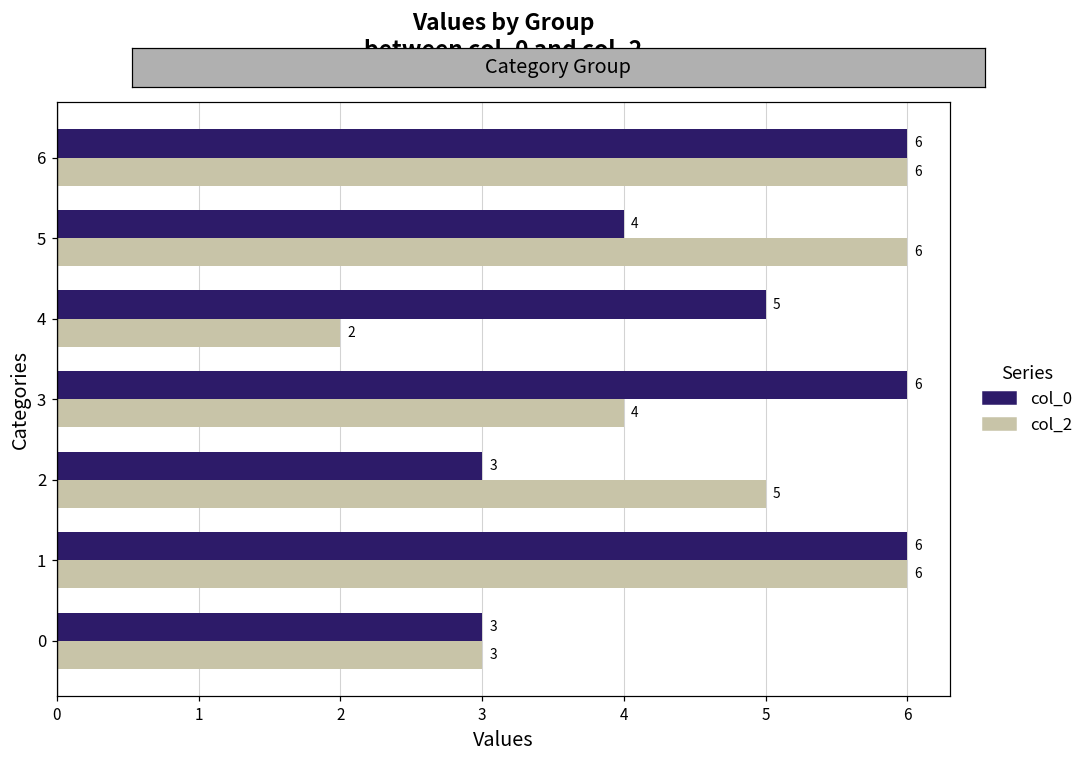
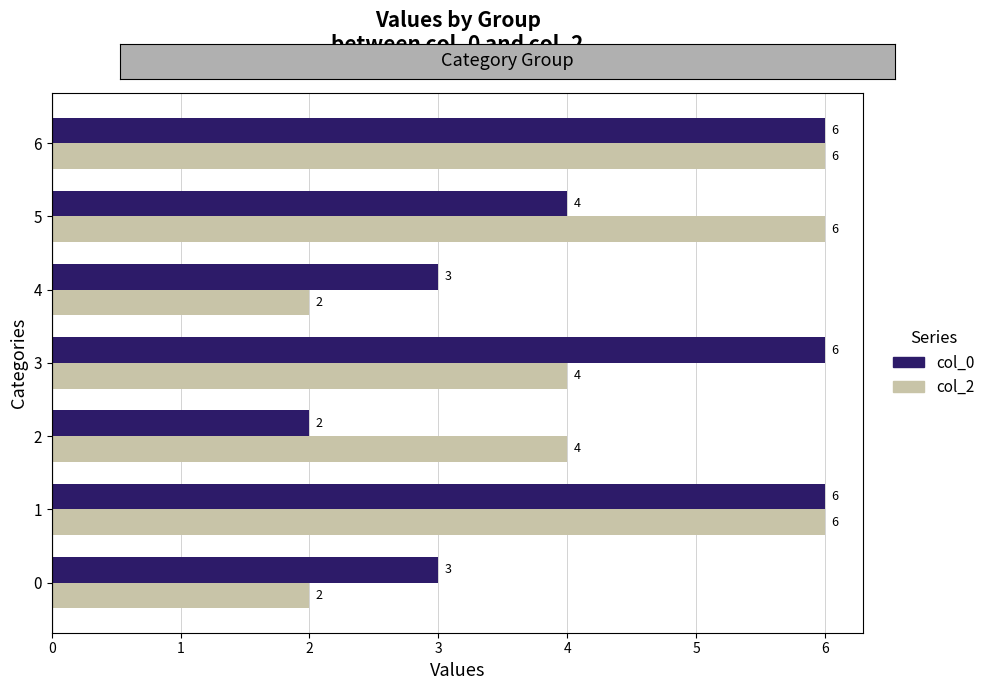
col_0, 4: 5 -> 3
col_0, 2: 3 -> 2
col_2, 2: 5 -> 4
col_2, 0: 3 -> 2
